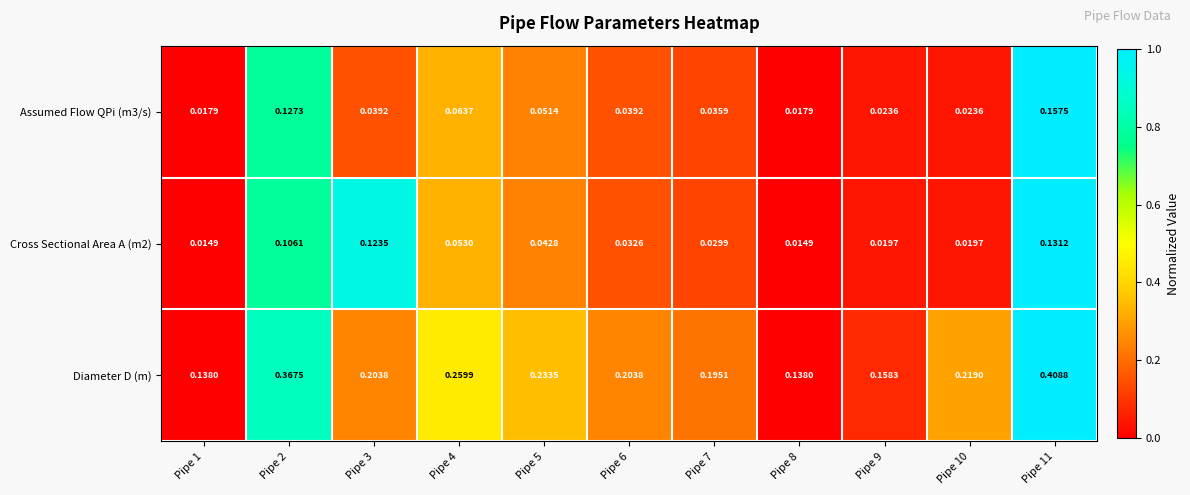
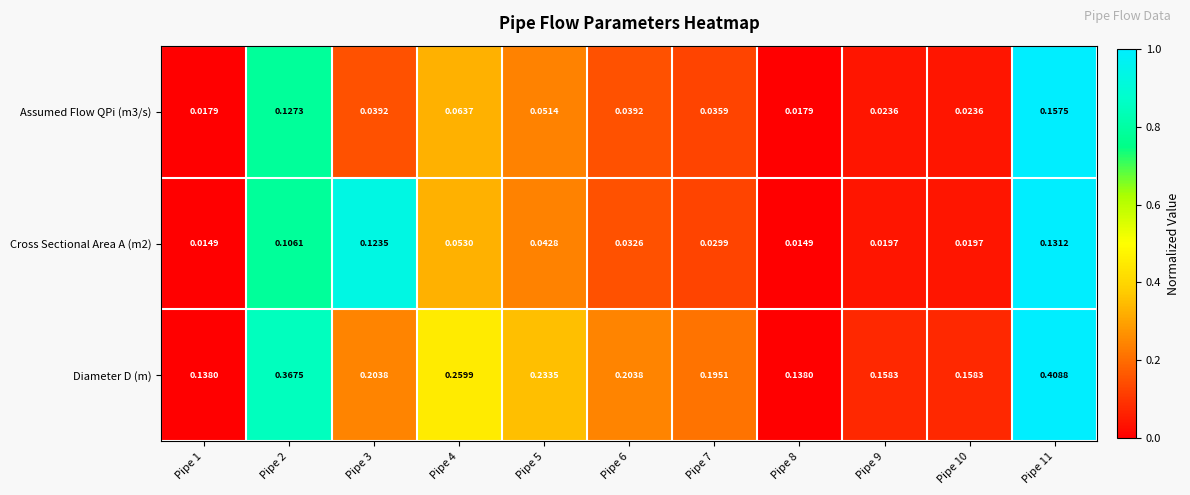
Diameter D (m), Pipe 10: 0.2190 -> 0.1583
